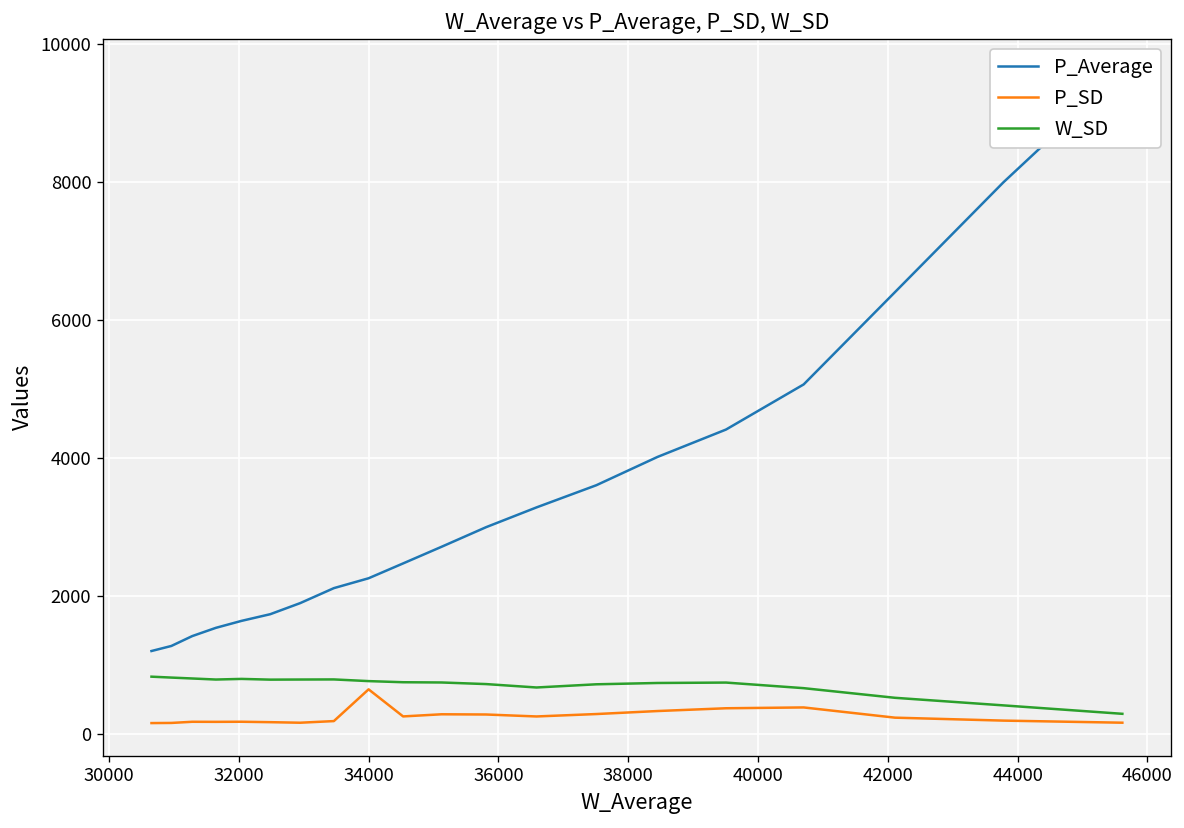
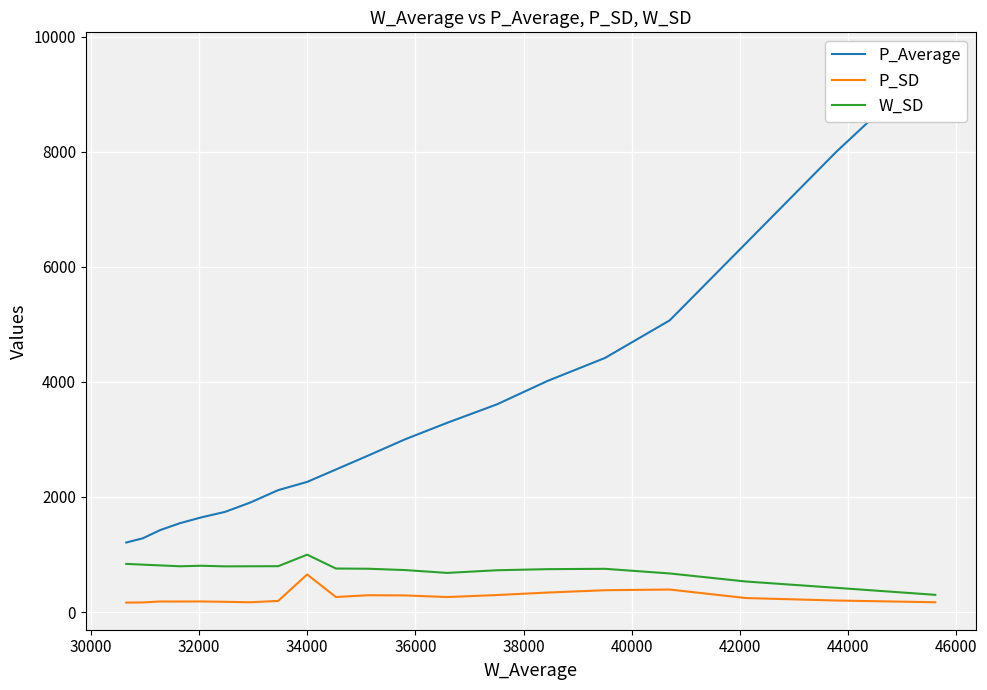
W_SD, 34000: 800 -> 1000
